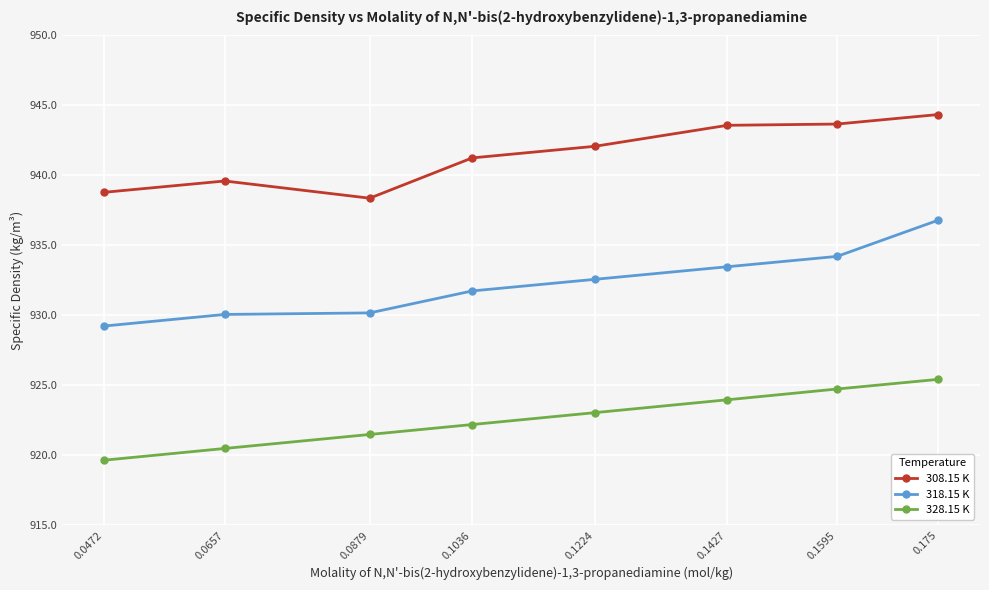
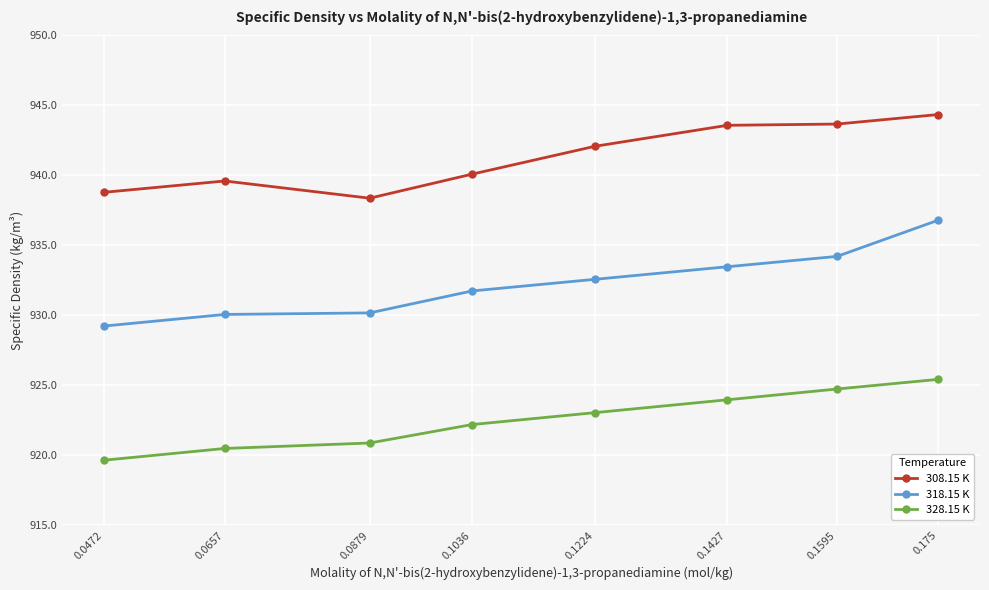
328.15 K, 0.0879: 921.5 -> 920.9
308.15 K, 0.1036: 941.3 -> 940.1
